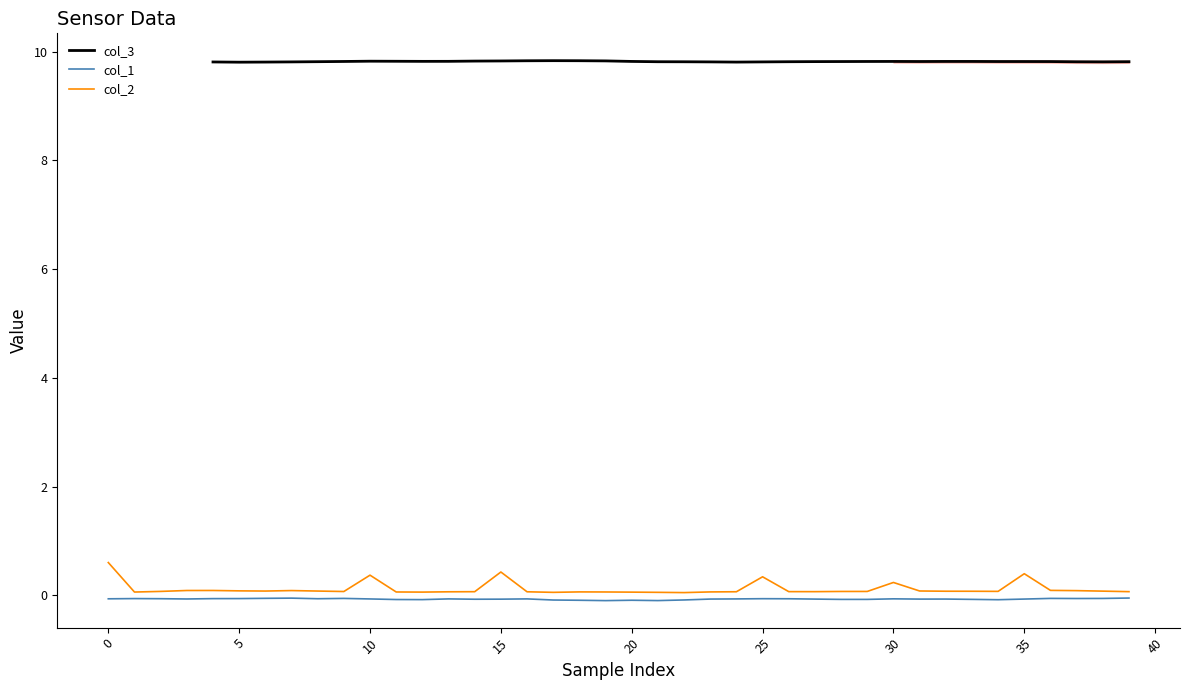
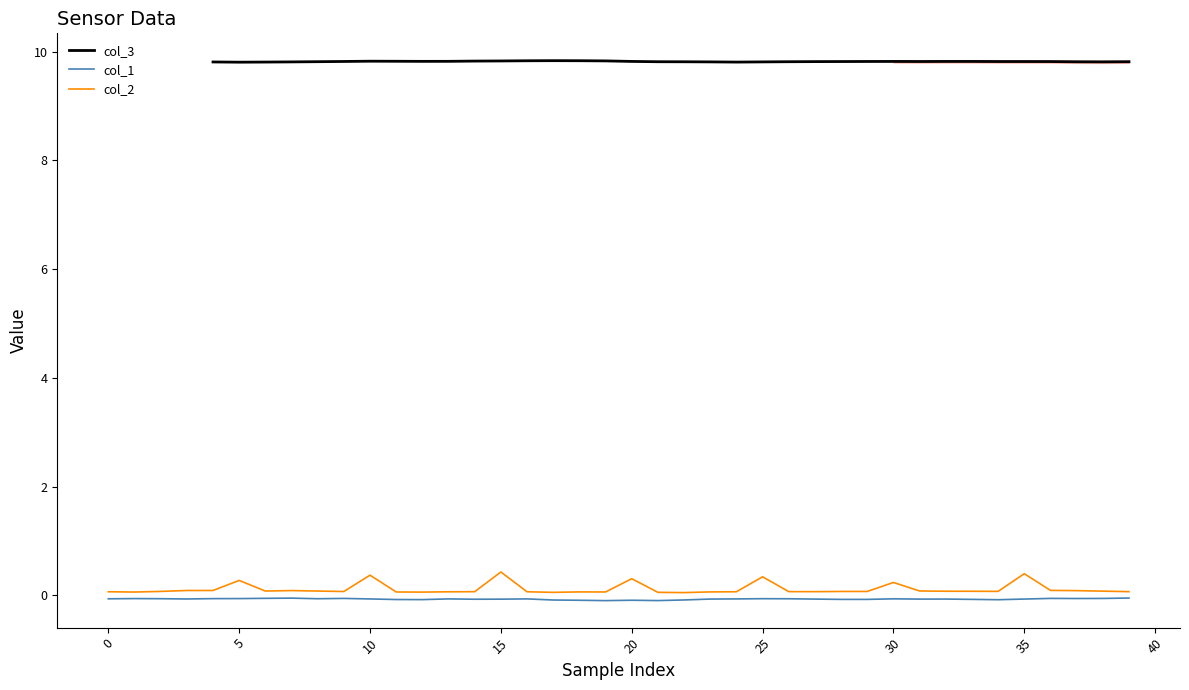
col_2, 0: 0.6 -> 0.1
col_2, 5: 0.1 -> 0.3
col_2, 20: 0.1 -> 0.3
